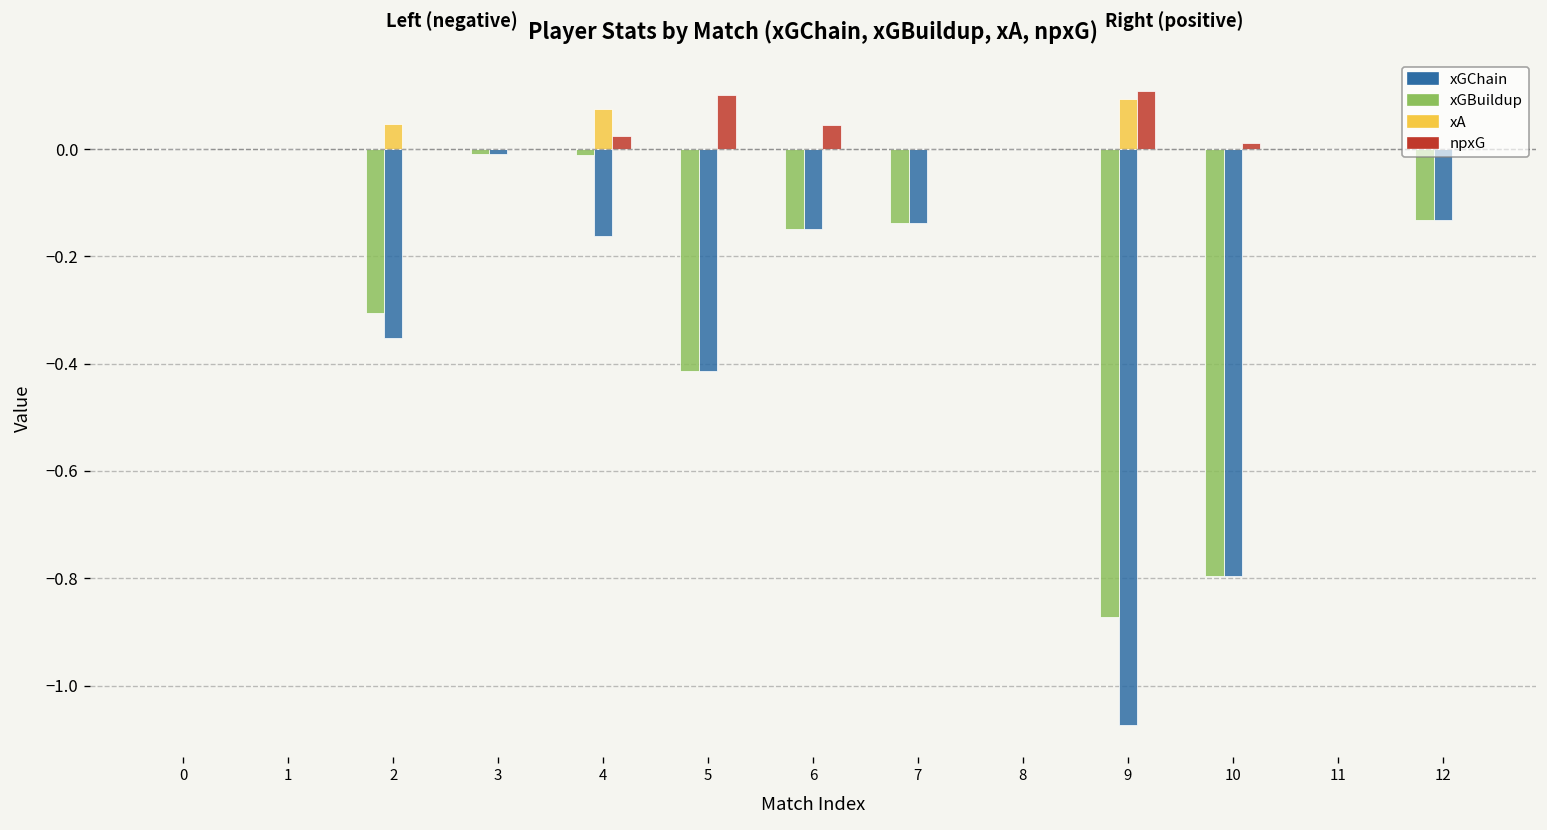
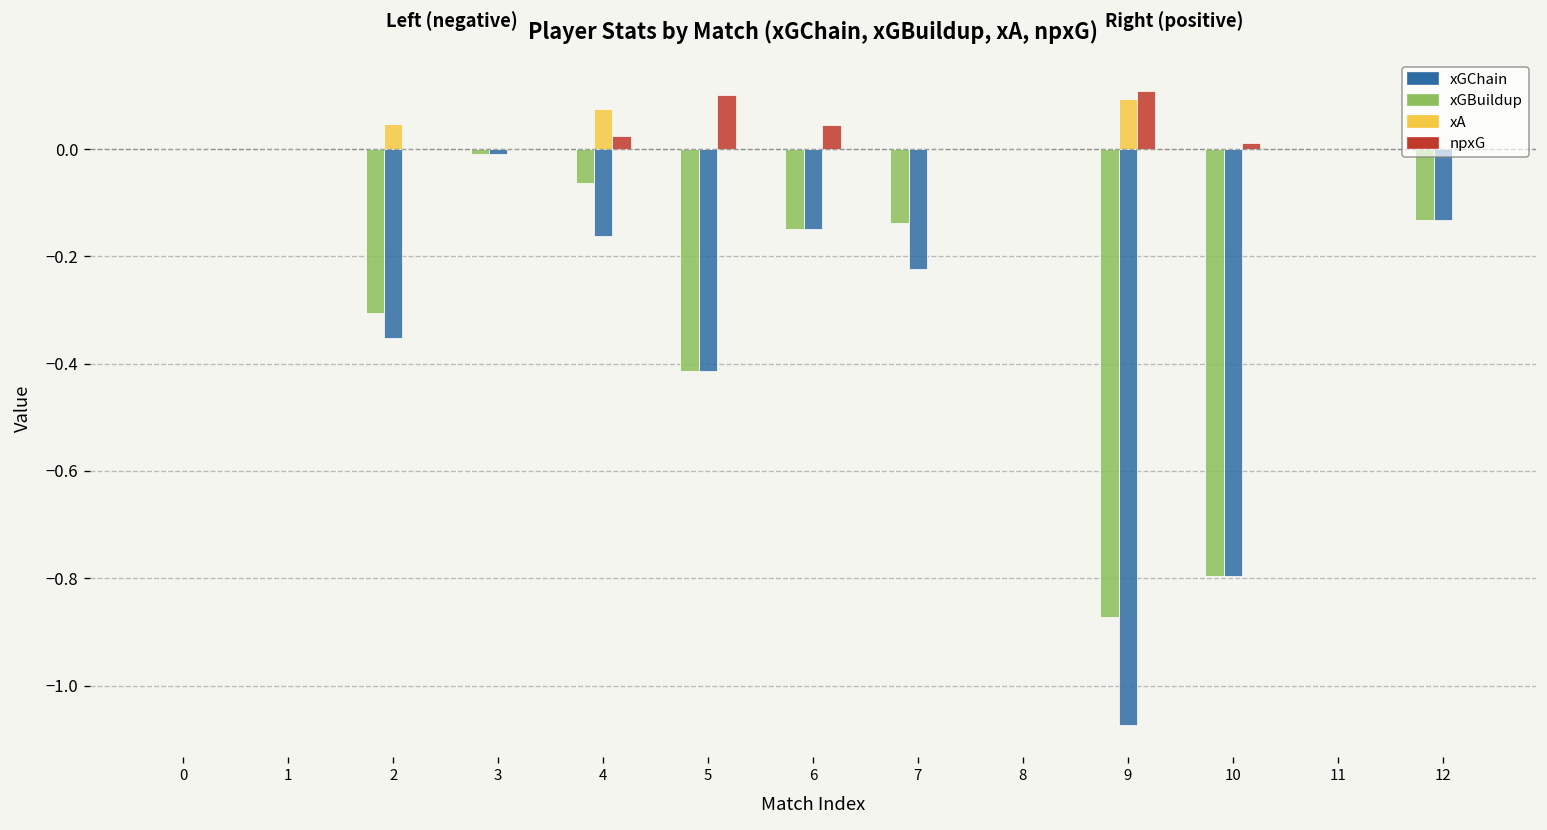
xGBuildup, 4: -0.01 -> -0.06
xGChain, 7: -0.14 -> -0.22
